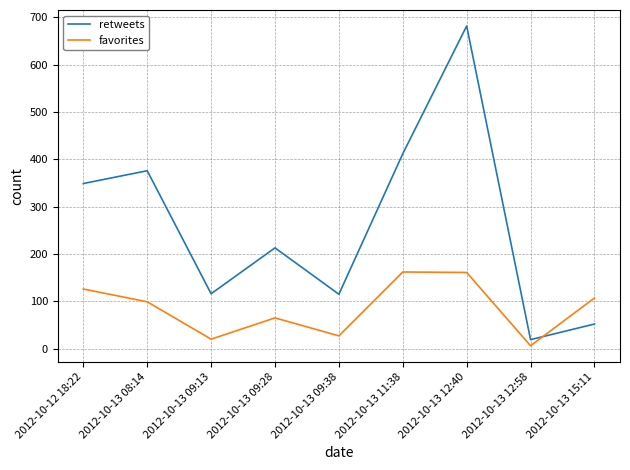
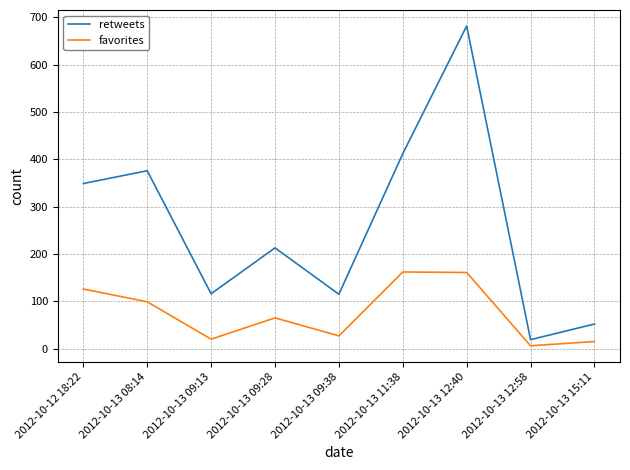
favorites, 2012-10-13 15:11: 110 -> 20
